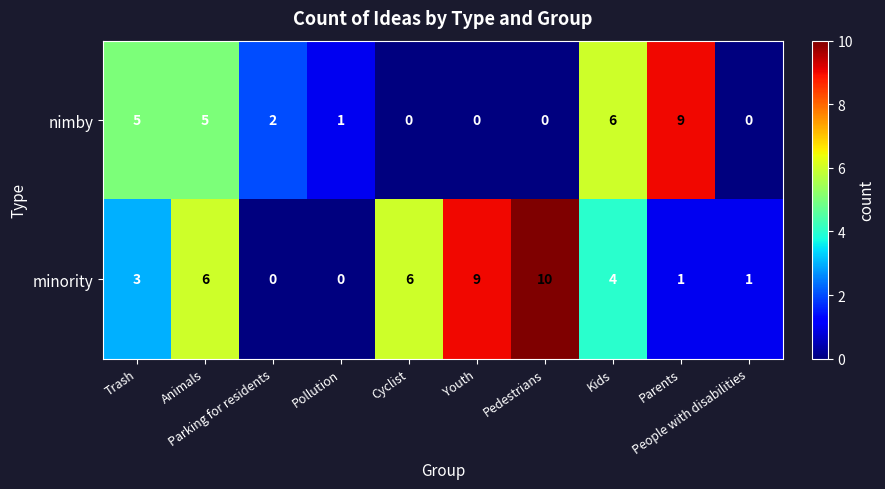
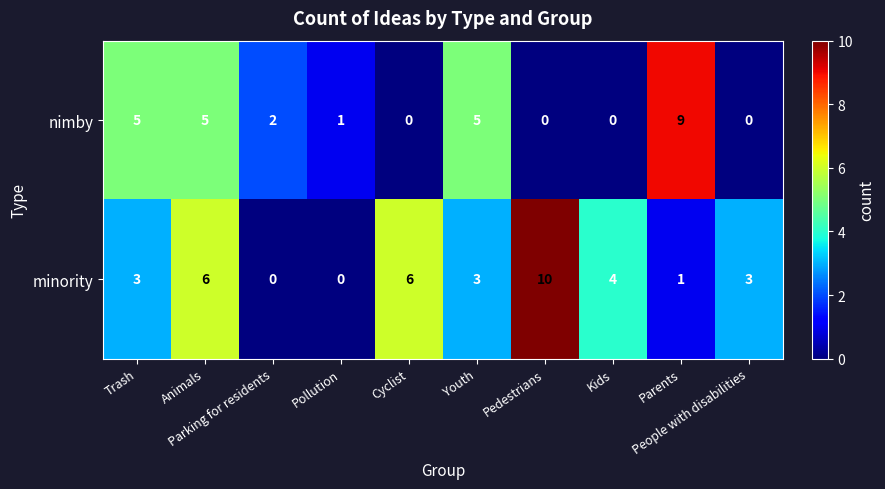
nimby, Youth: 0 -> 5
nimby, Kids: 6 -> 0
minority, Youth: 9 -> 3
minority, People with disabilities: 1 -> 3
